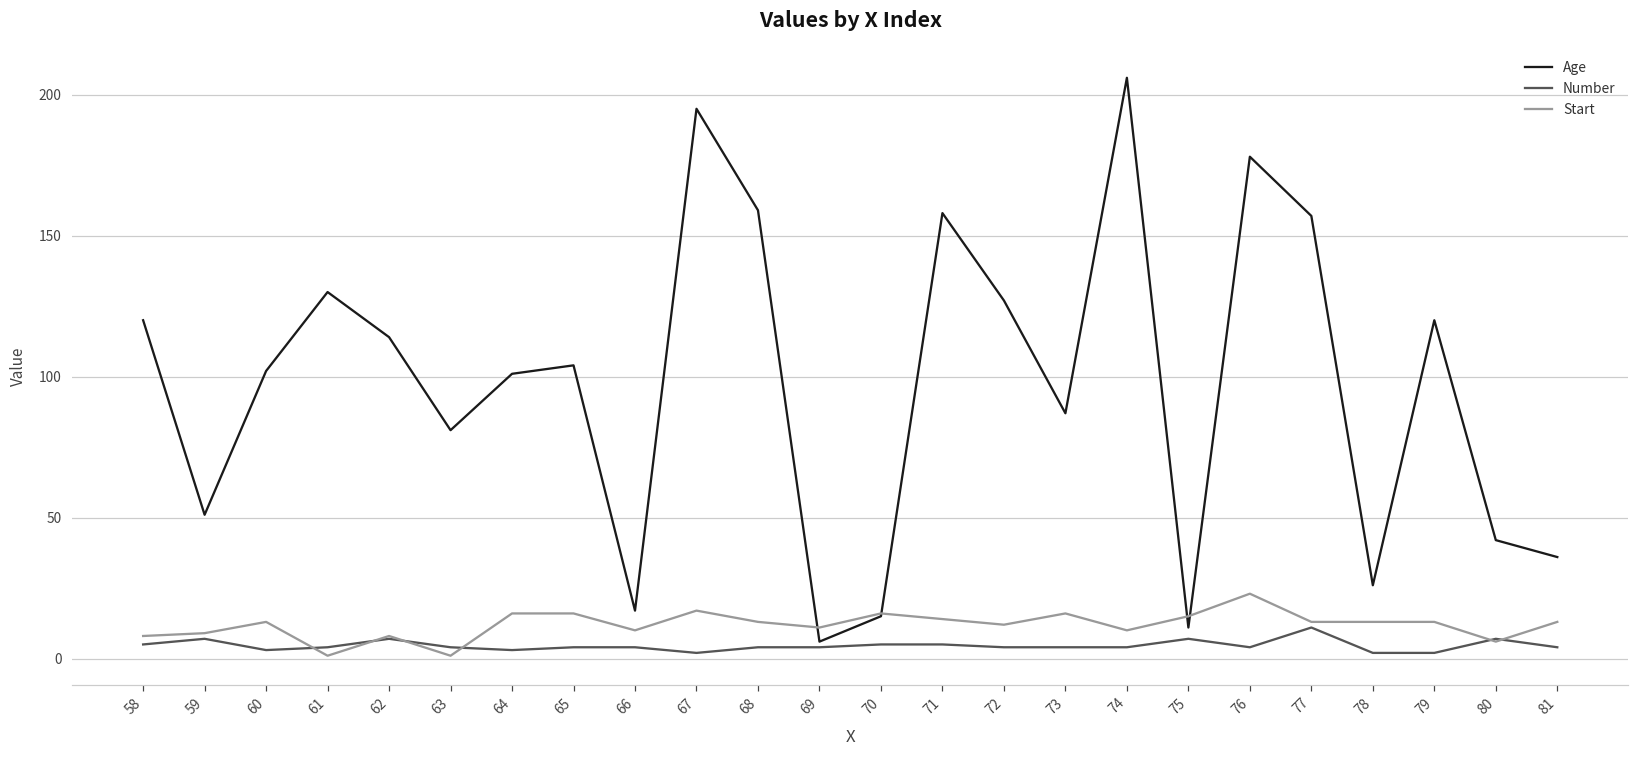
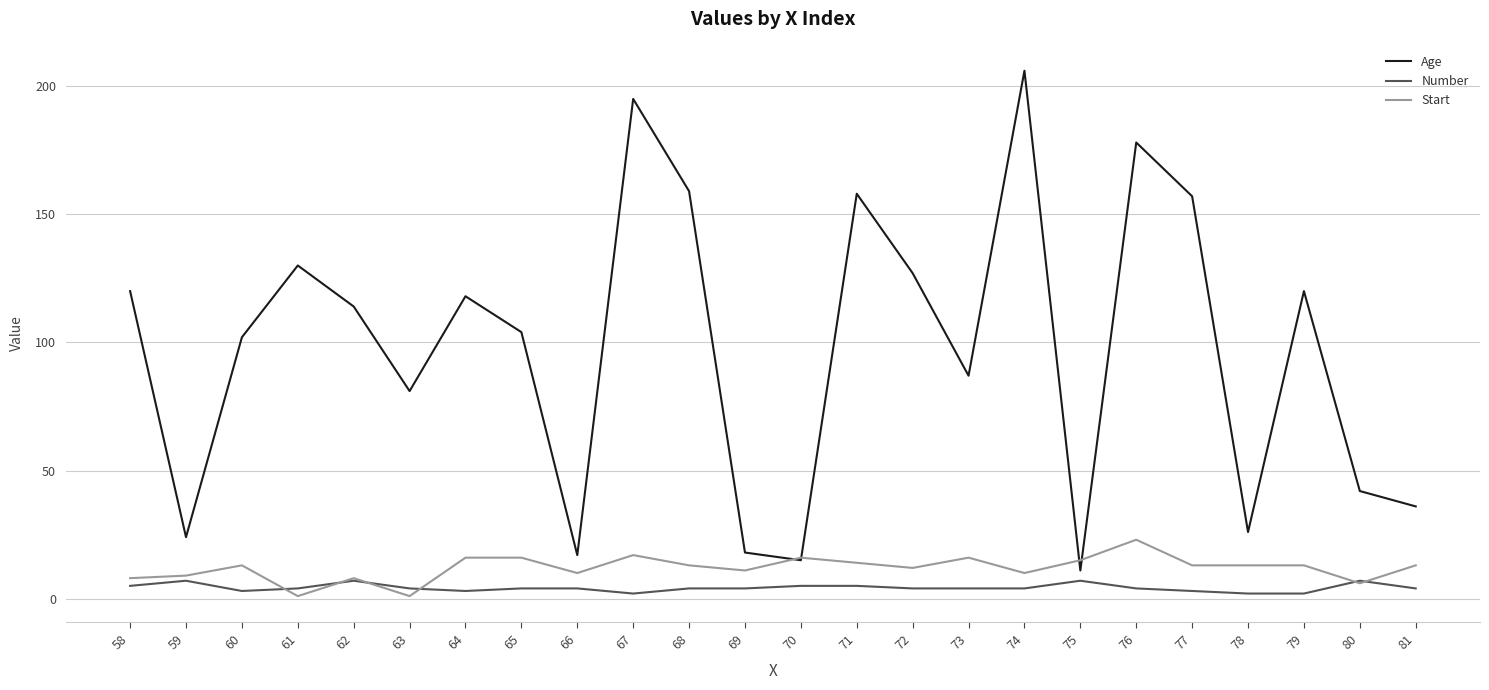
Age, 59: 51 -> 24
Age, 64: 101 -> 118
Age, 69: 6 -> 18
Number, 77: 11 -> 3
